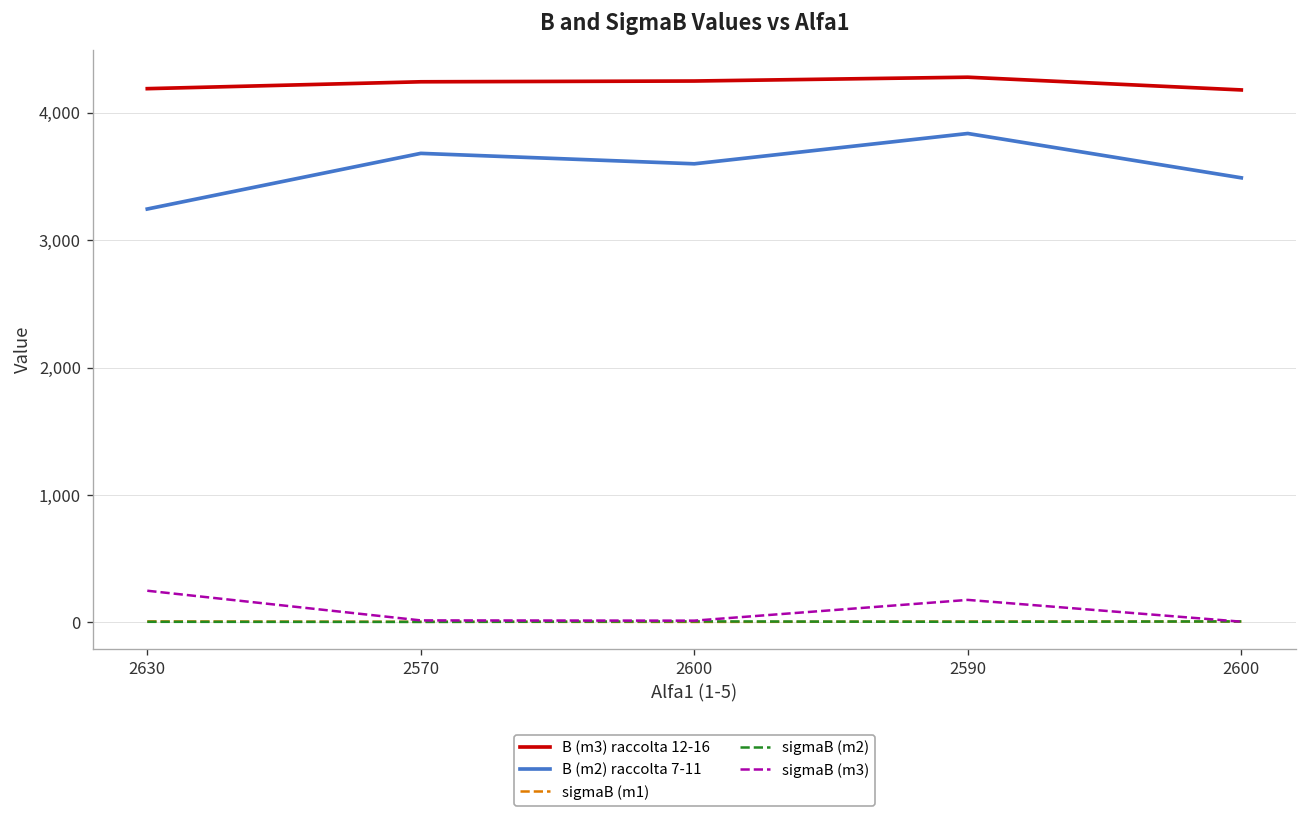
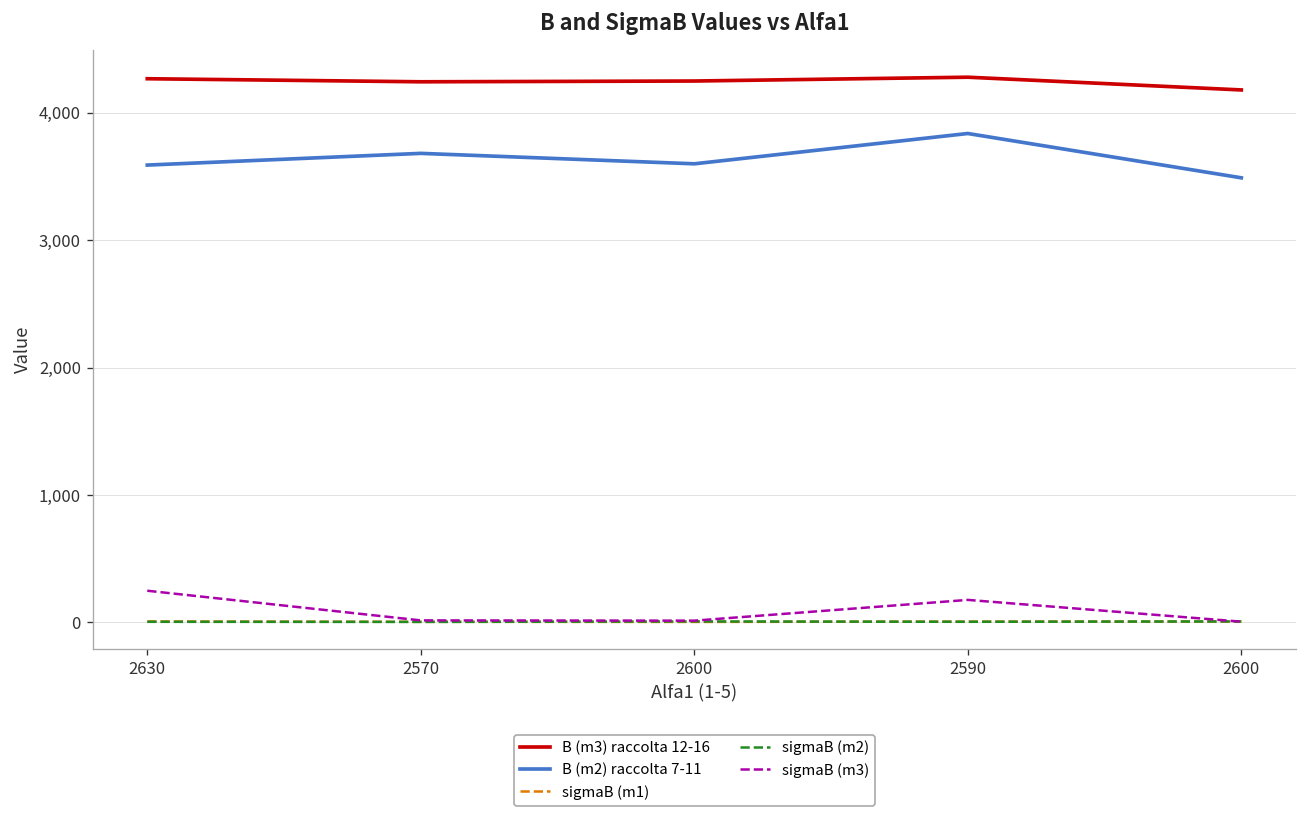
B (m3) raccolta 12-16, 2630: 4,190 -> 4,270
B (m2) raccolta 7-11, 2630: 3,250 -> 3,590
